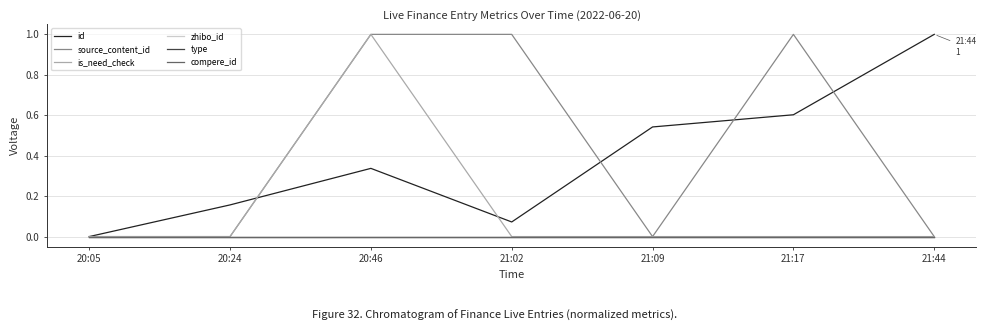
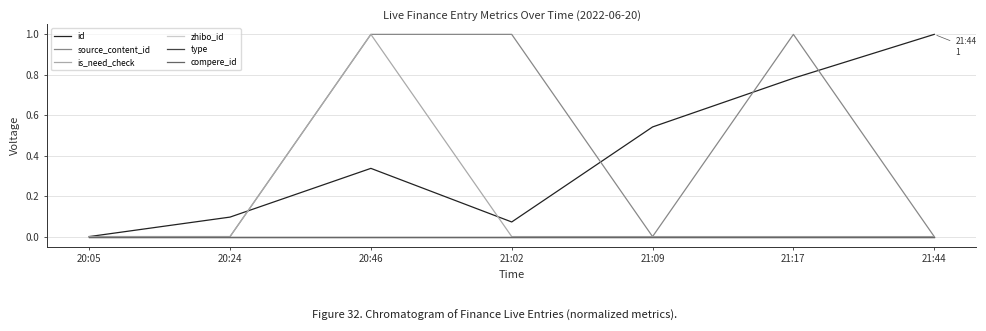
id, 20:24: 0.16 -> 0.10
id, 21:17: 0.60 -> 0.78
